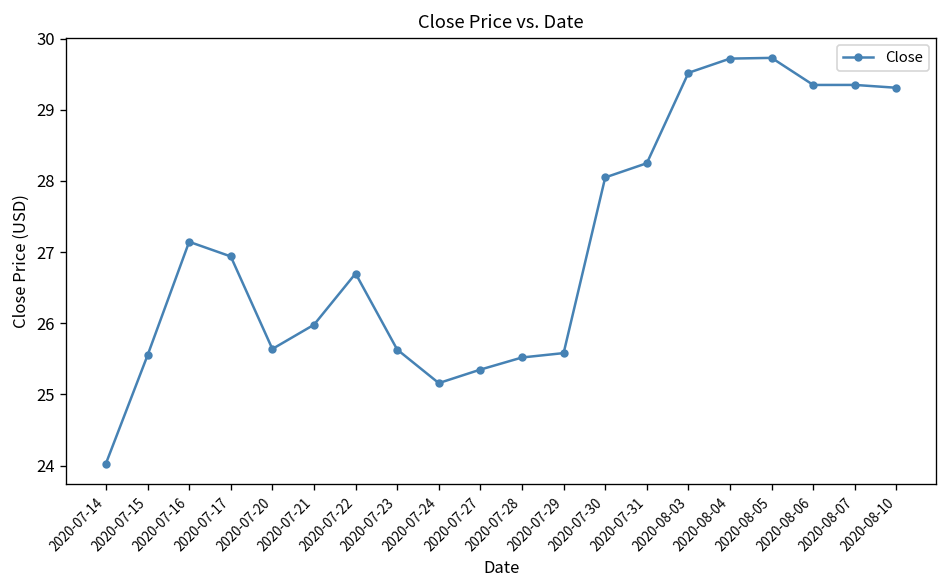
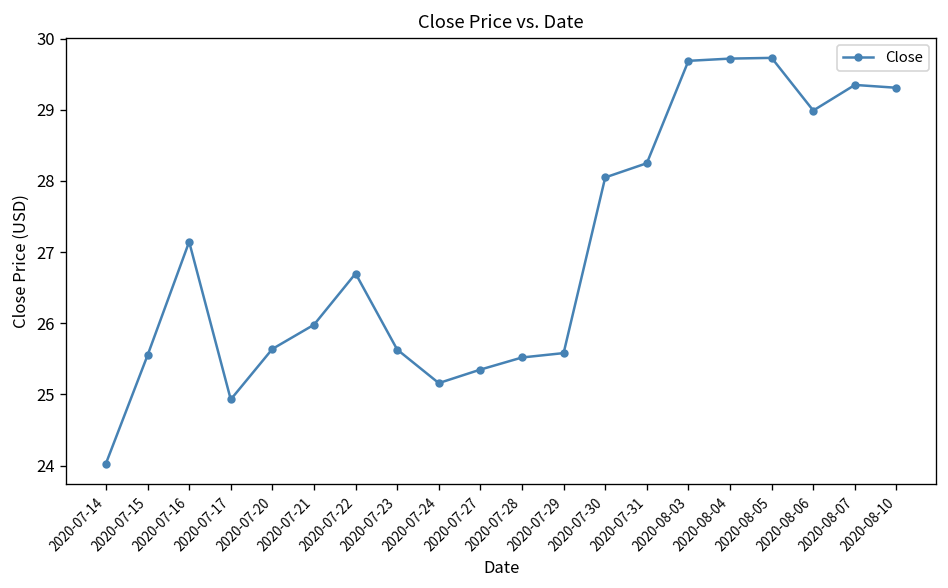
2020-07-17: 26.9 -> 24.9
2020-08-03: 29.5 -> 29.7
2020-08-06: 29.3 -> 29.0
